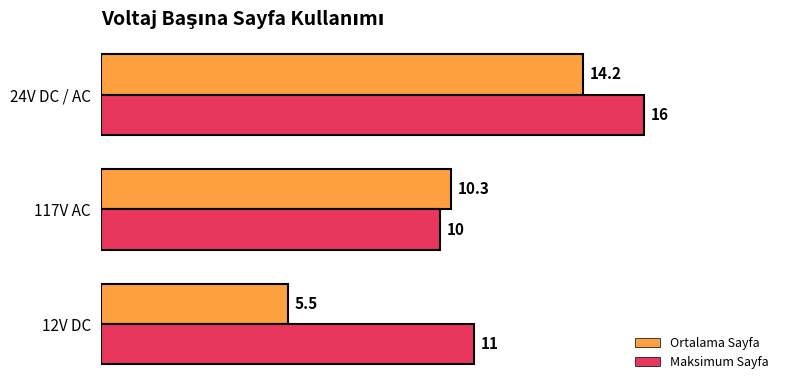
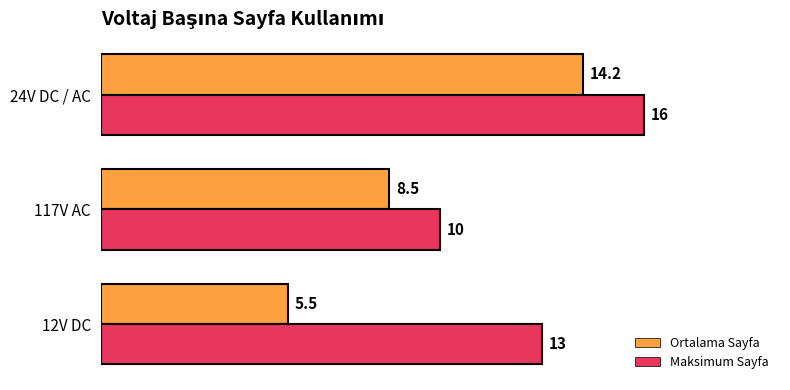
Ortalama Sayfa, 117V AC: 10.3 -> 8.5
Maksimum Sayfa, 12V DC: 11 -> 13
